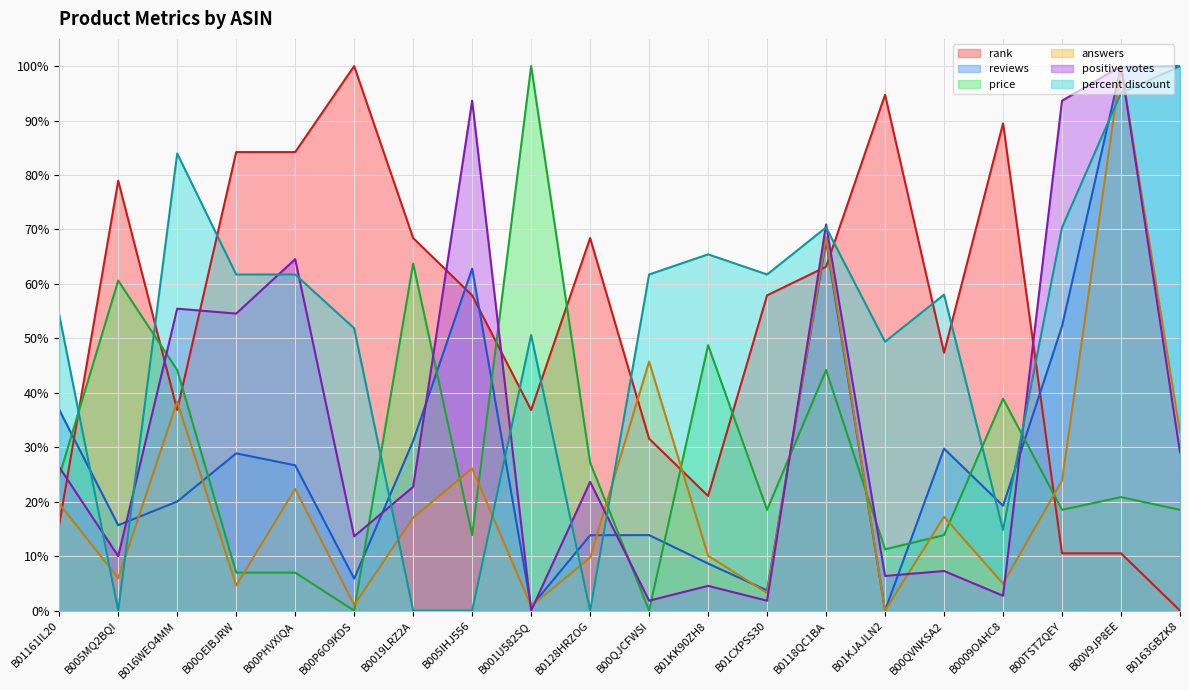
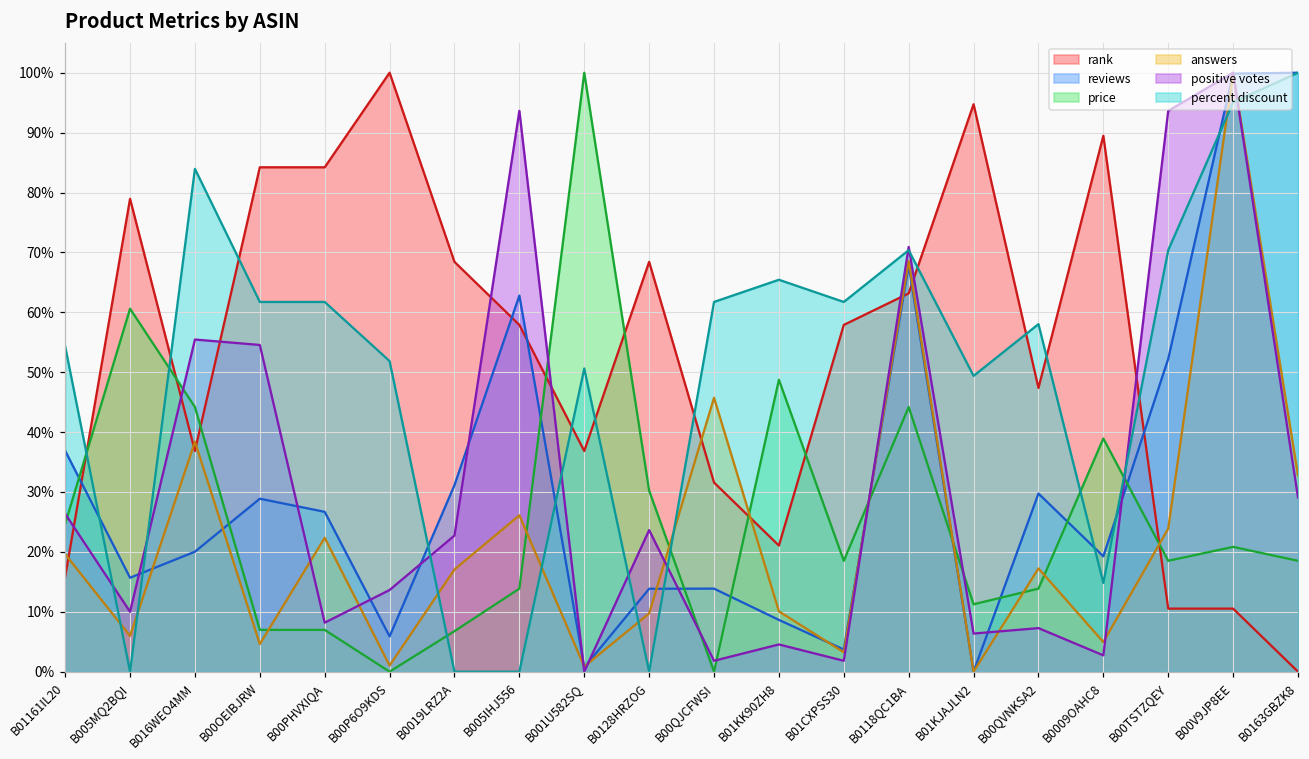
positive votes, B00PHVXIQA: 65% -> 8%
price, B0019LRZ2A: 64% -> 7%
price, B0128HRZOG: 27% -> 30%
